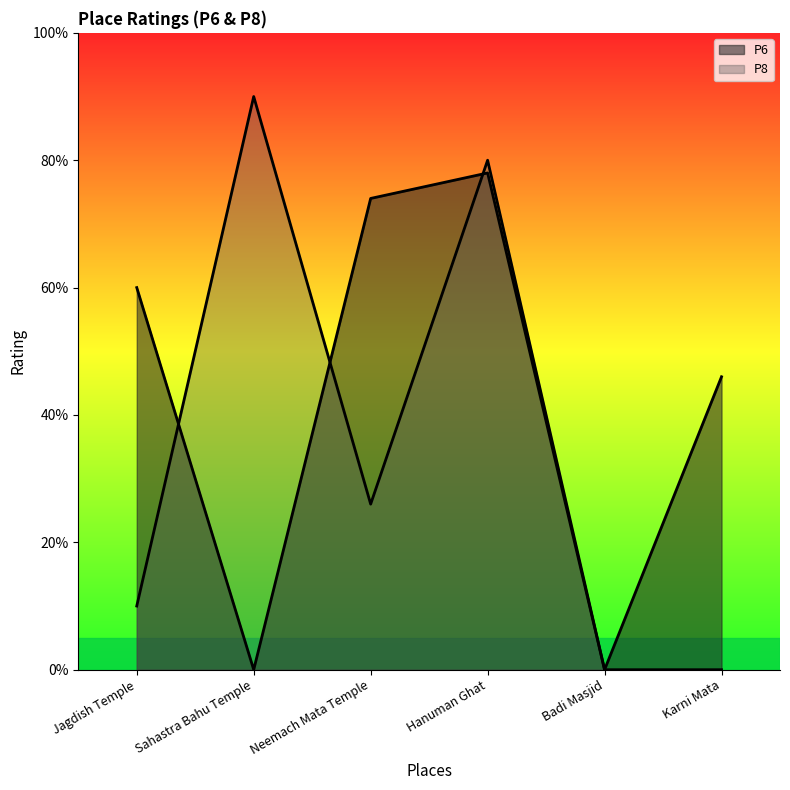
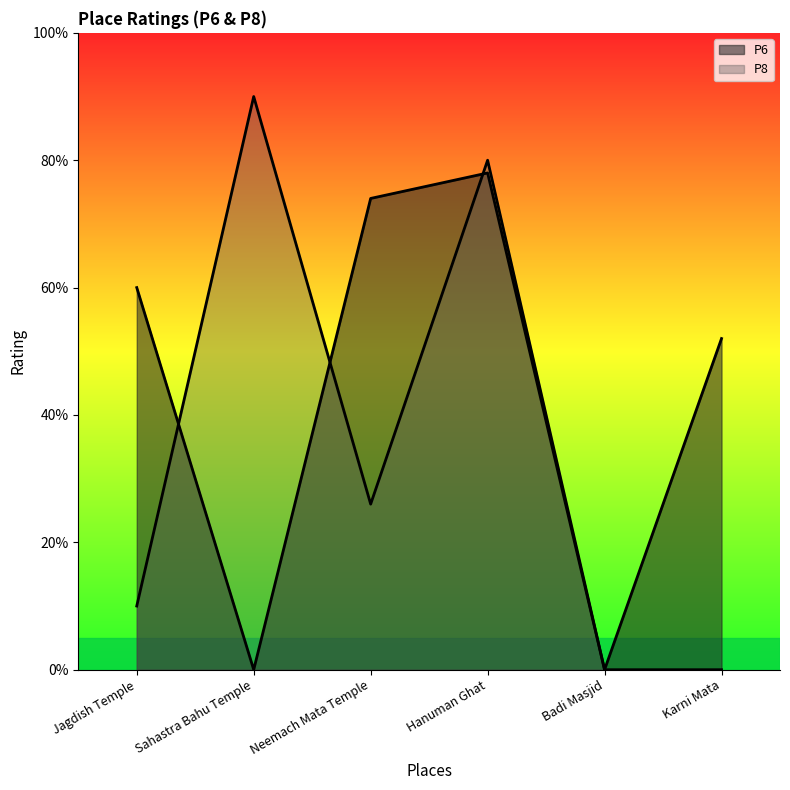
P6, Karni Mata: 46% -> 52%
